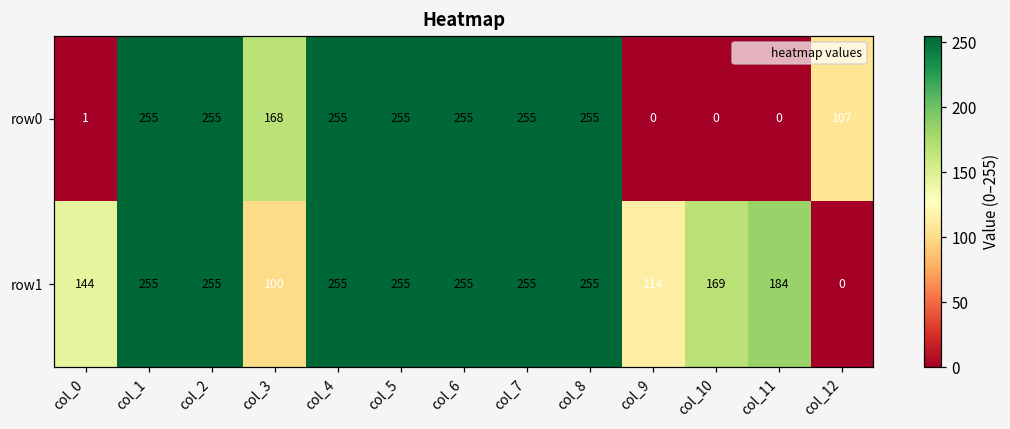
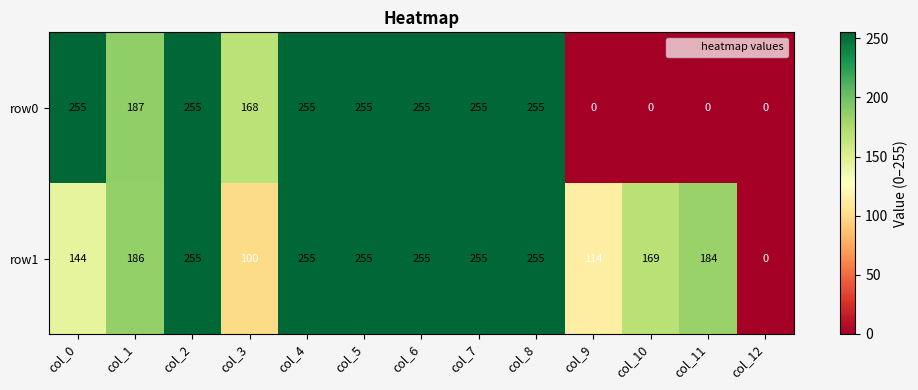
row0, col_0: 1 -> 255
row0, col_1: 255 -> 187
row0, col_12: 107 -> 0
row1, col_1: 255 -> 186
